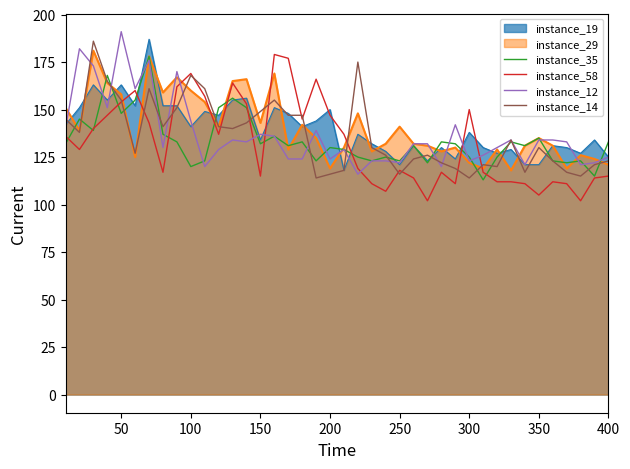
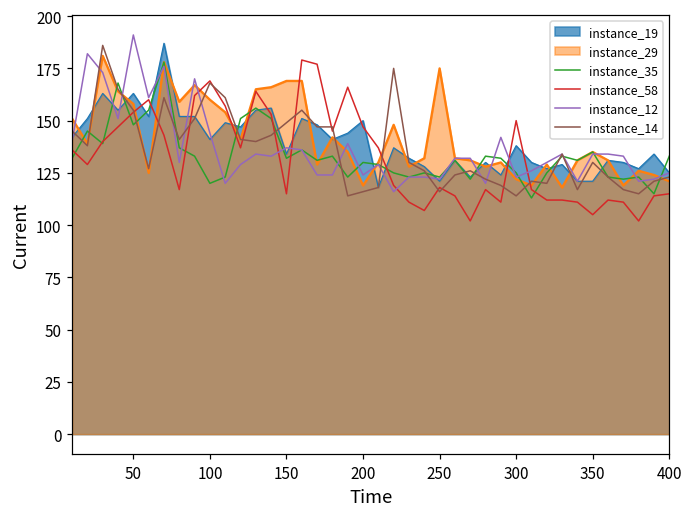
instance_29, 150: 143 -> 169
instance_29, 250: 141 -> 175
